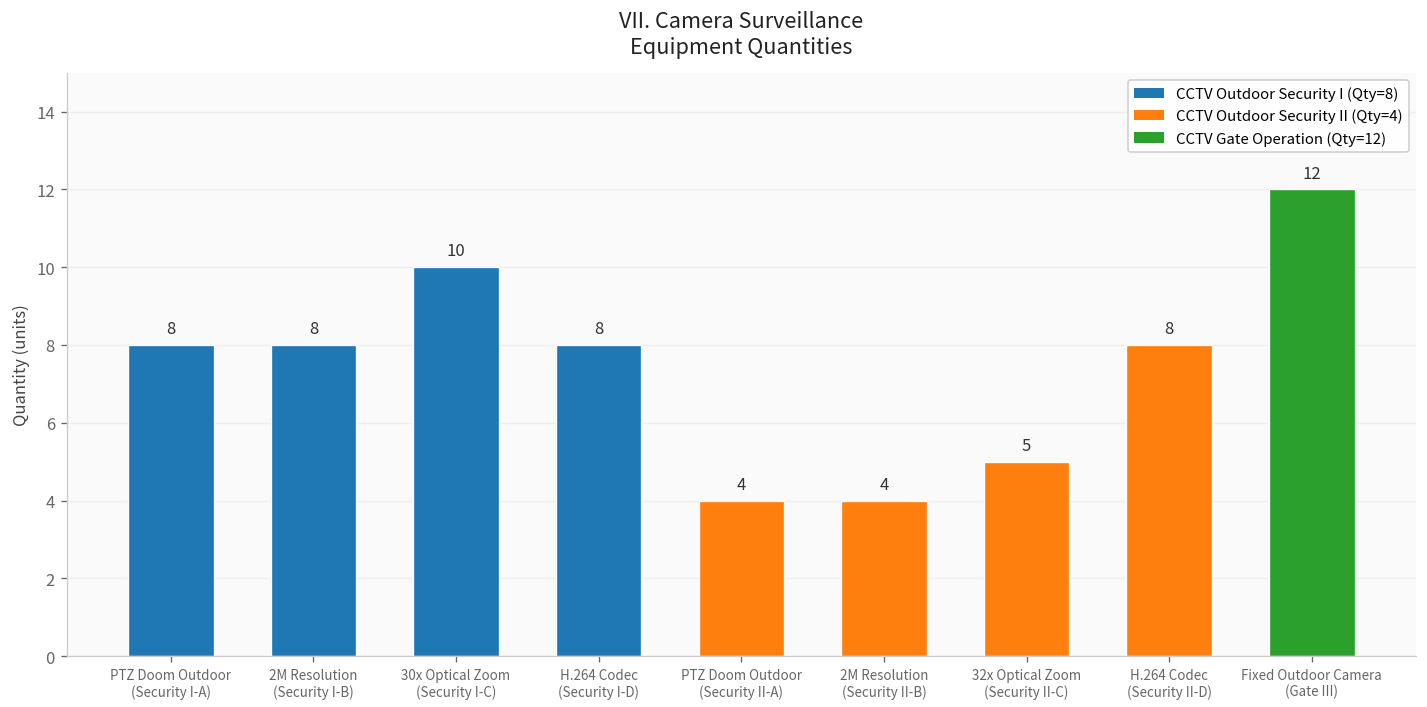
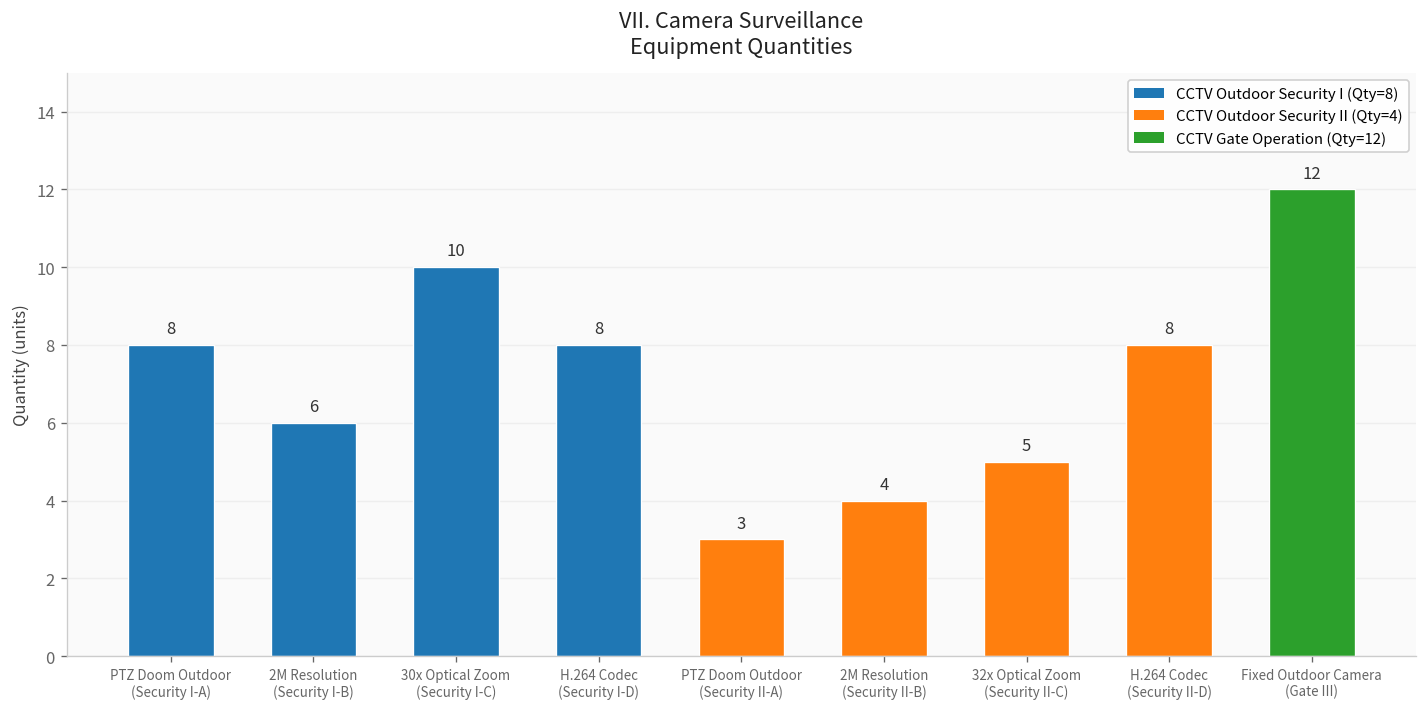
2M Resolution (Security I-B): 8 -> 6
PTZ Doom Outdoor (Security II-A): 4 -> 3
